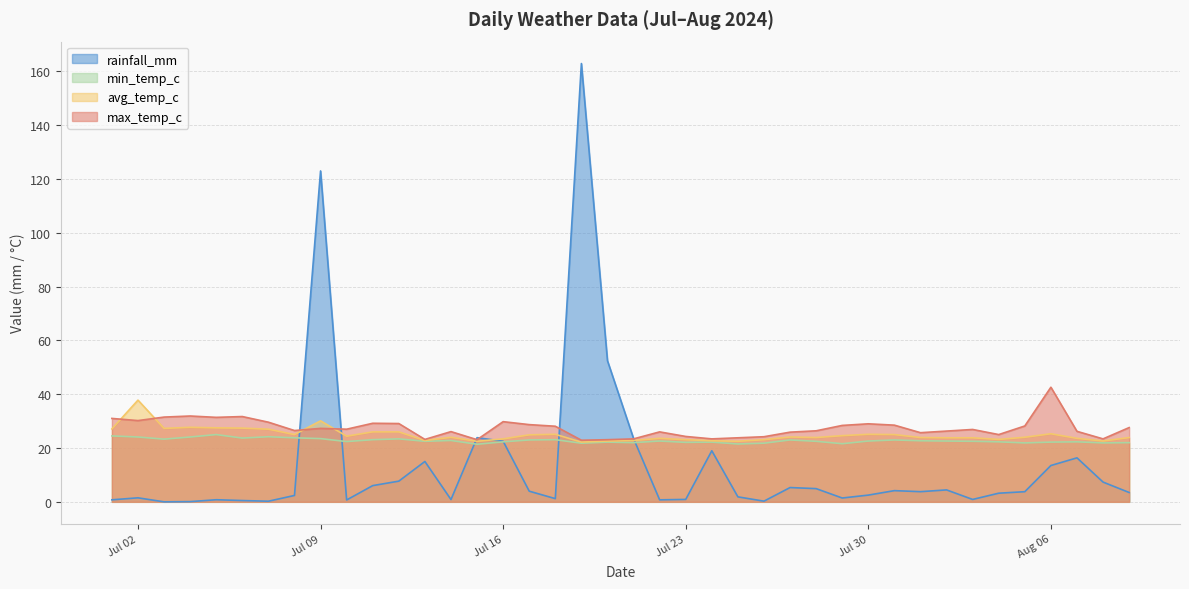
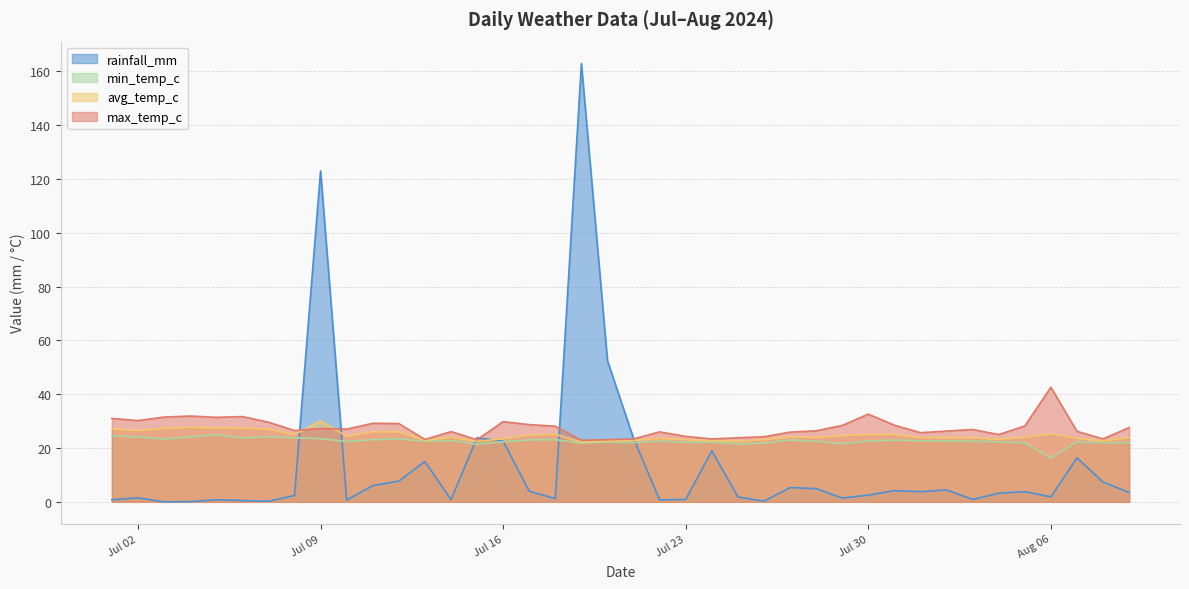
avg_temp_c, Jul 02: 38 -> 27
max_temp_c, Jul 30: 29 -> 33
rainfall_mm, Aug 06: 14 -> 2
min_temp_c, Aug 06: 22 -> 16
